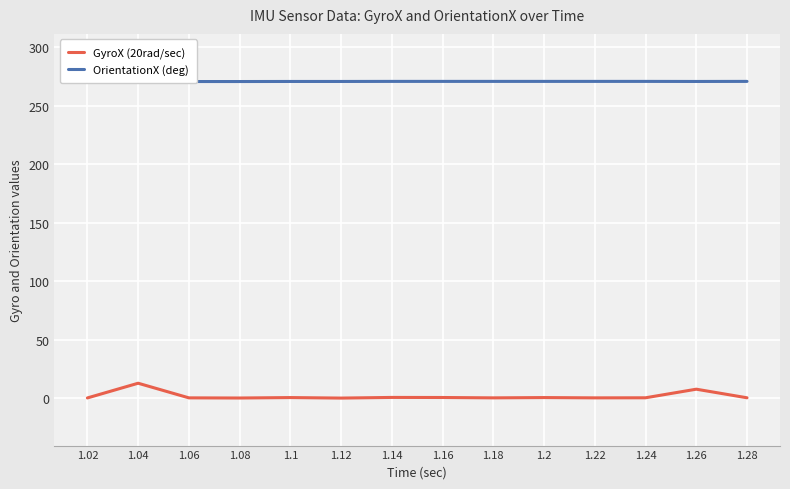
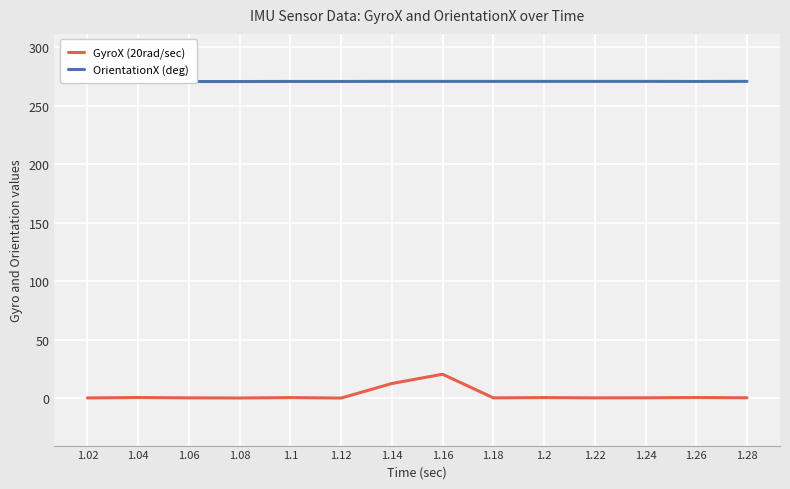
GyroX (20rad/sec), 1.04: 13 -> 1
GyroX (20rad/sec), 1.14: 1 -> 12
GyroX (20rad/sec), 1.16: 1 -> 20
GyroX (20rad/sec), 1.26: 8 -> 1
